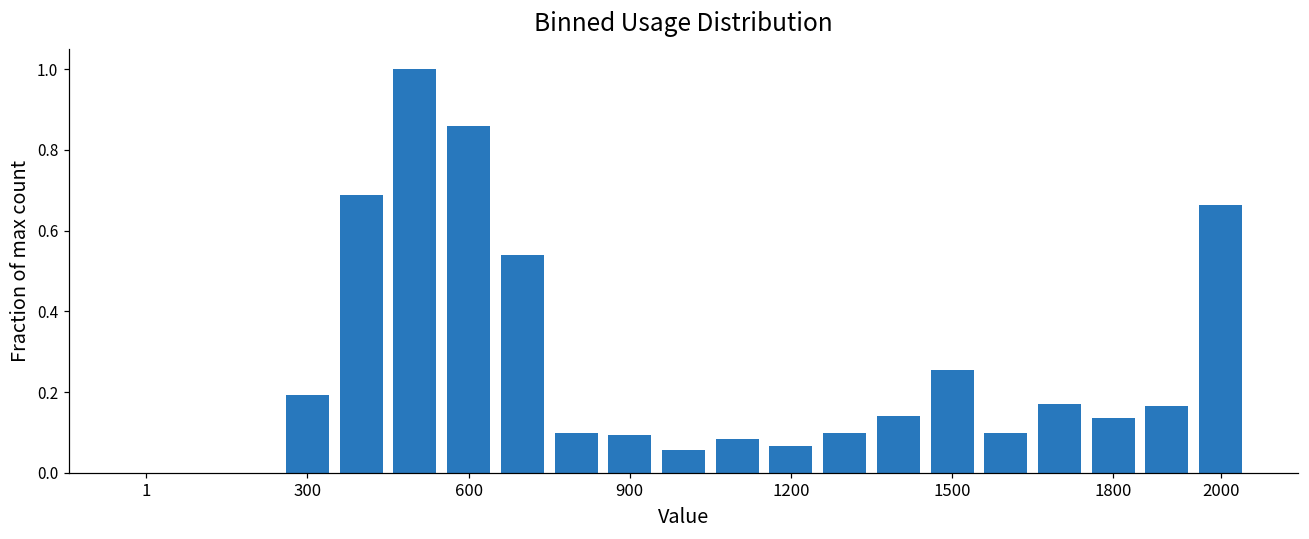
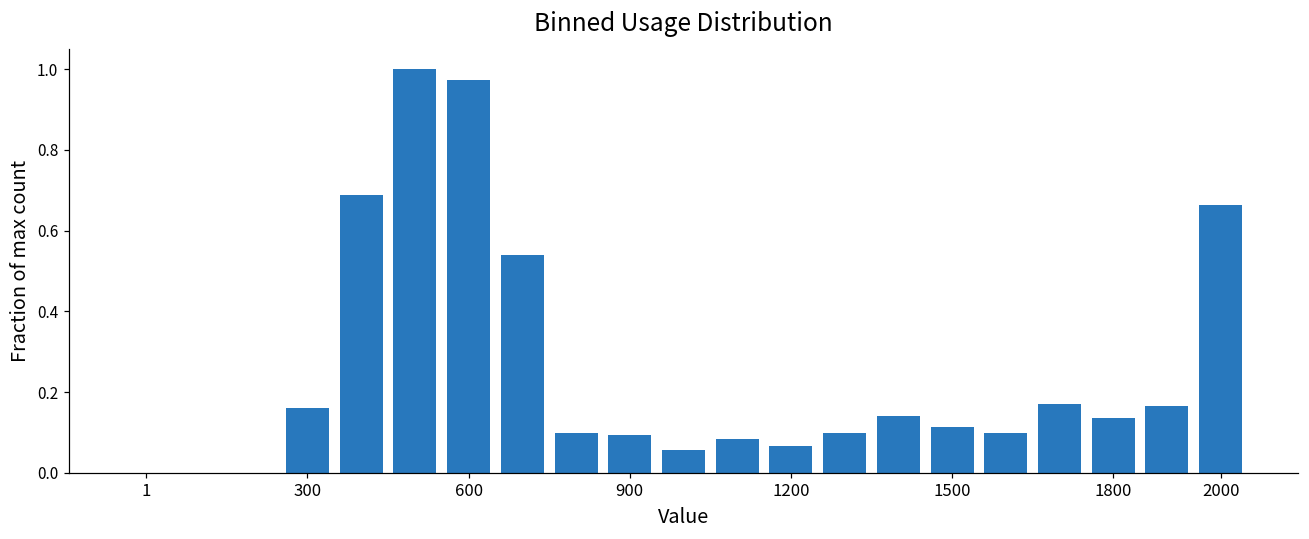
300: 0.19 -> 0.16
600: 0.86 -> 0.97
1500: 0.25 -> 0.11
